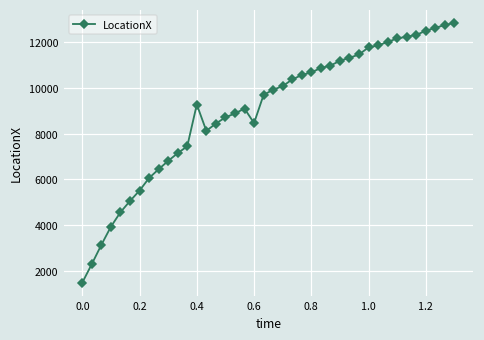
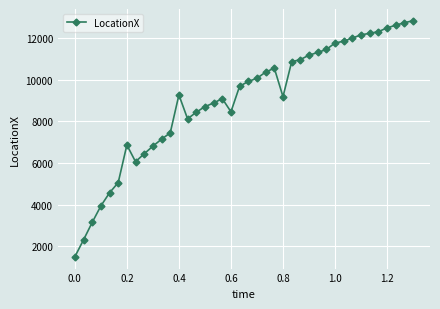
0.2: 5500 -> 6900
0.8: 10700 -> 9200
